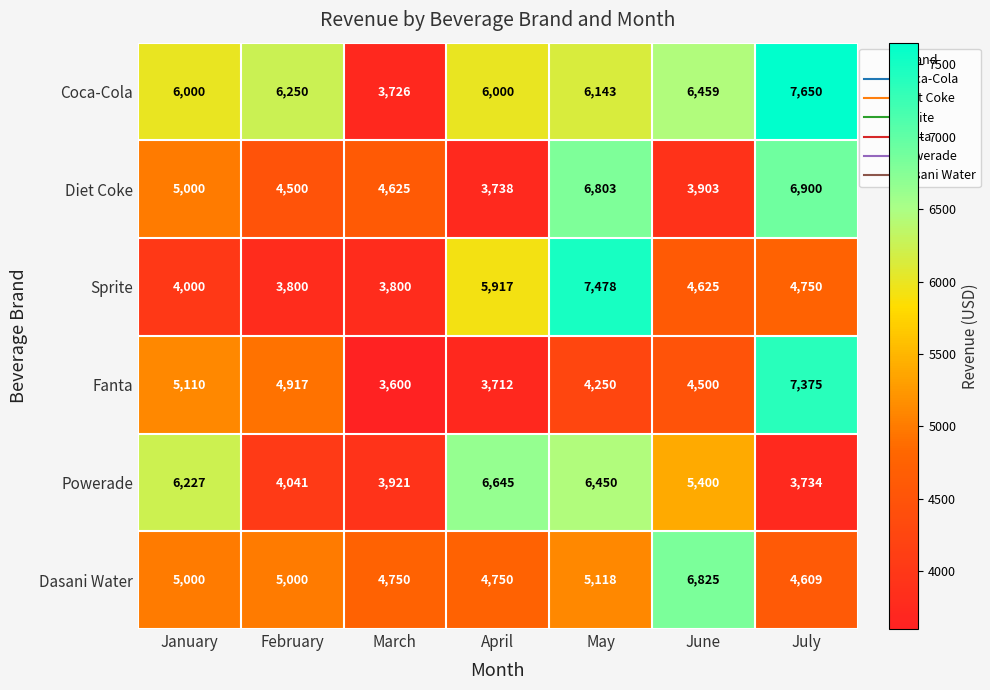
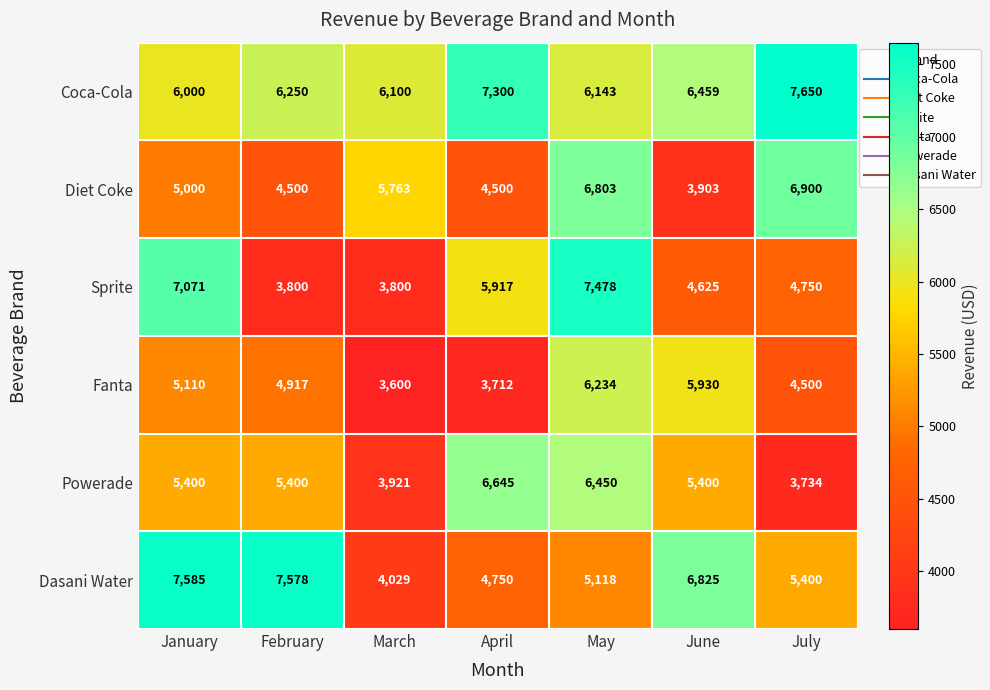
Coca-Cola, March: 3,726 -> 6,100
Coca-Cola, April: 6,000 -> 7,300
Diet Coke, March: 4,625 -> 5,763
Diet Coke, April: 3,738 -> 4,500
Sprite, January: 4,000 -> 7,071
Fanta, May: 4,250 -> 6,234
Fanta, June: 4,500 -> 5,930
Fanta, July: 7,375 -> 4,500
Powerade, January: 6,227 -> 5,400
Powerade, February: 4,041 -> 5,400
Dasani Water, January: 5,000 -> 7,585
Dasani Water, February: 5,000 -> 7,578
Dasani Water, March: 4,750 -> 4,029
Dasani Water, July: 4,609 -> 5,400
